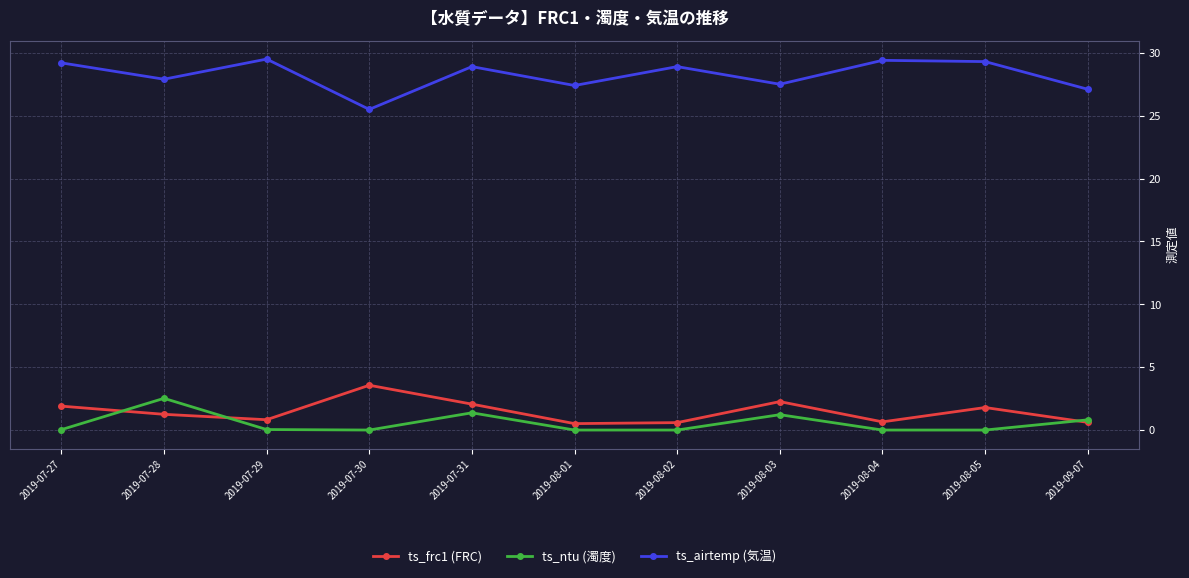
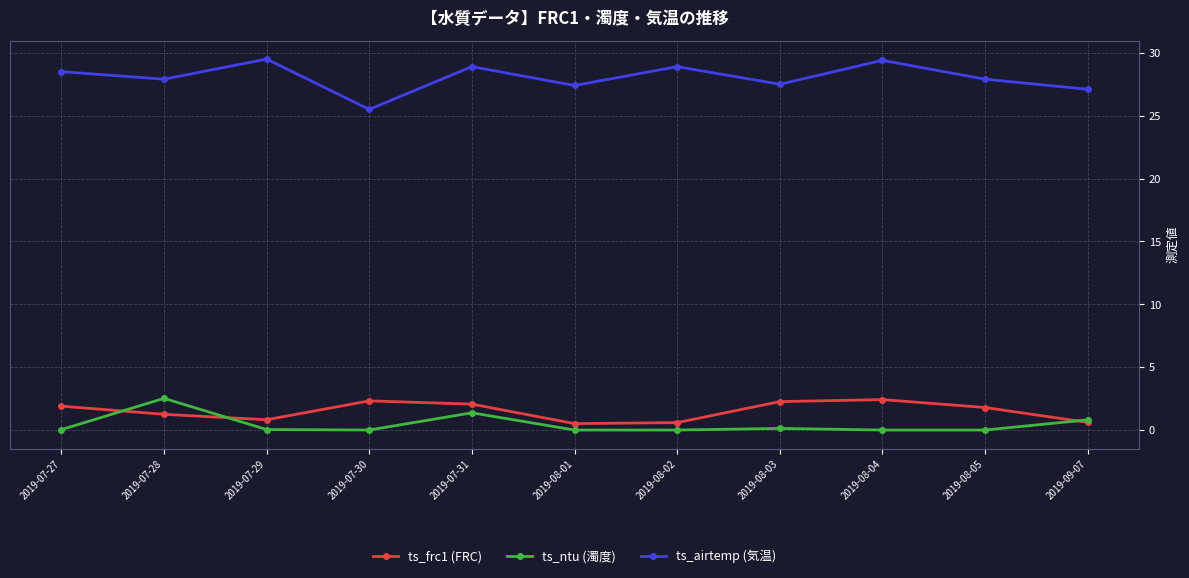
ts_airtemp (気温), 2019-07-27: 29.2 -> 28.5
ts_frc1 (FRC), 2019-07-30: 3.6 -> 2.3
ts_ntu (濁度), 2019-08-03: 1.2 -> 0.1
ts_frc1 (FRC), 2019-08-04: 0.7 -> 2.4
ts_airtemp (気温), 2019-08-05: 29.3 -> 27.9
